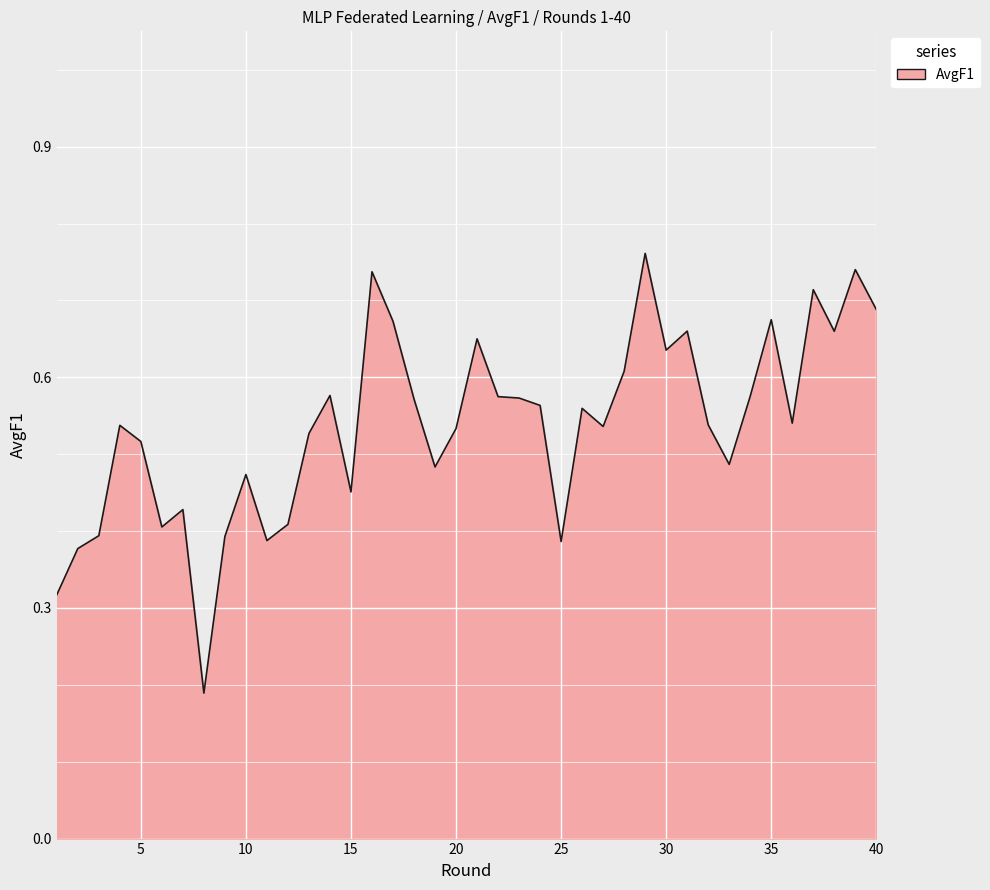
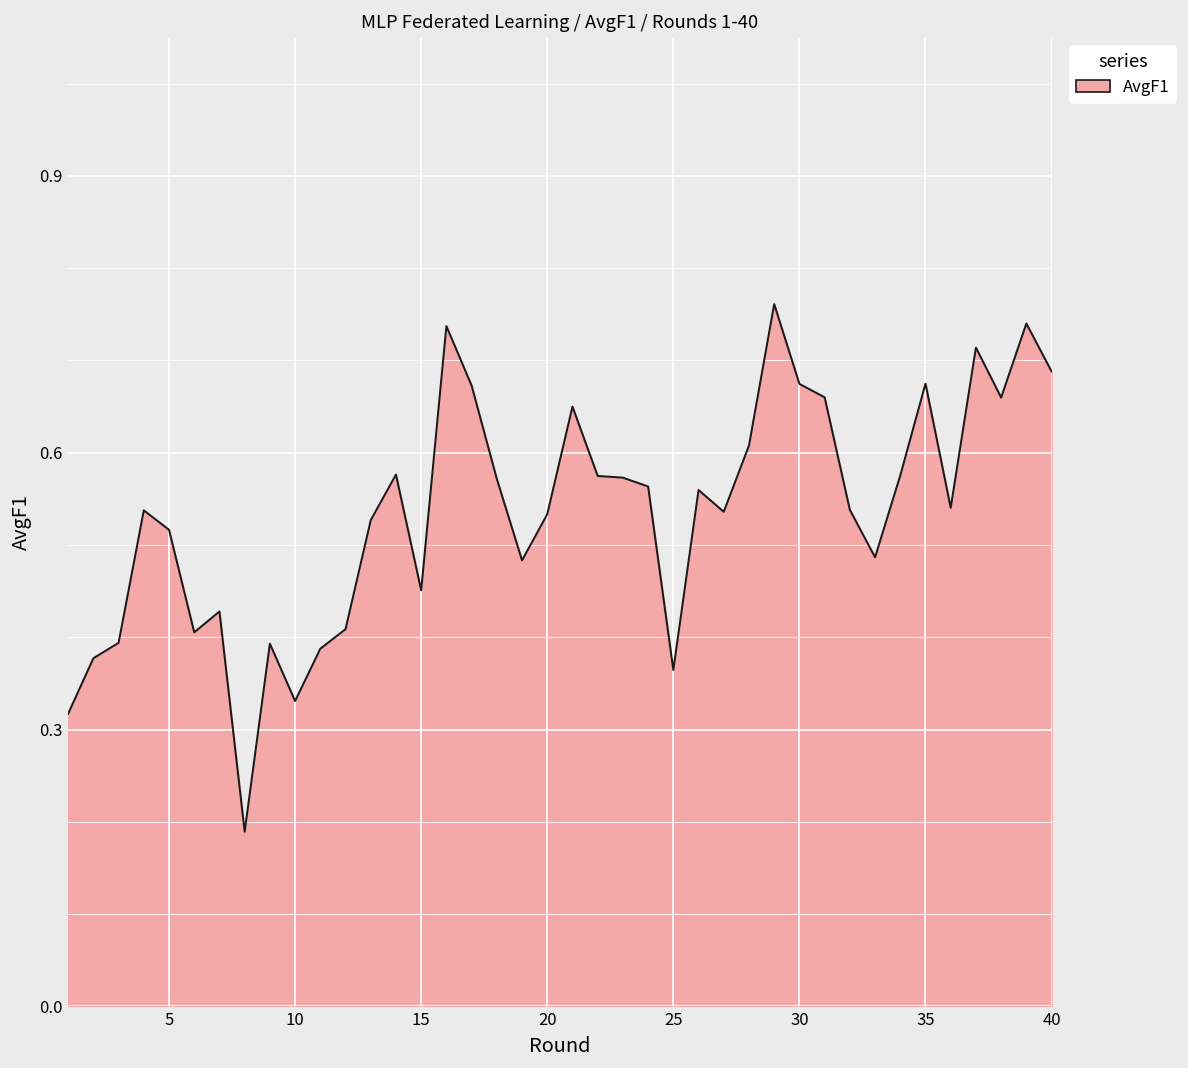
10: 0.47 -> 0.33
25: 0.39 -> 0.36
30: 0.64 -> 0.67
